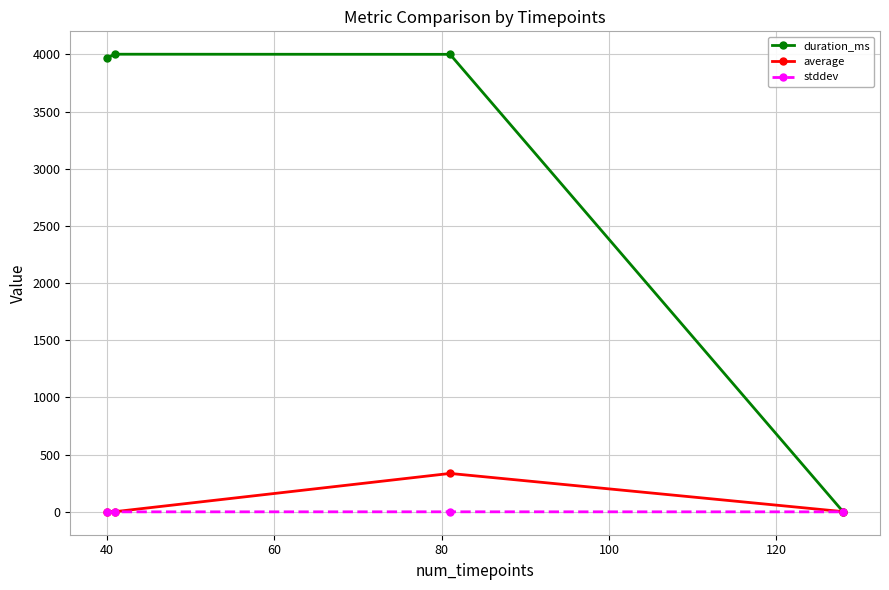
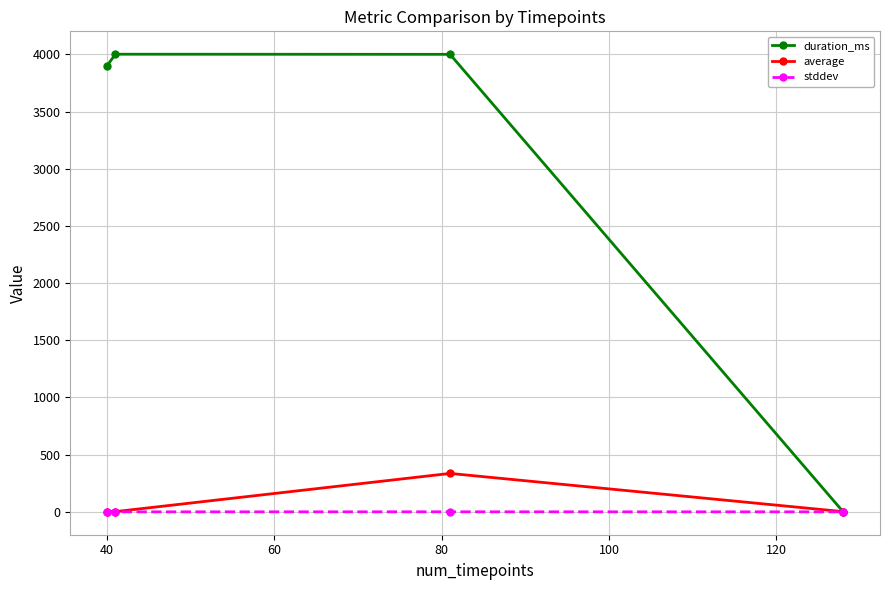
duration_ms, 40: 3970 -> 3900
